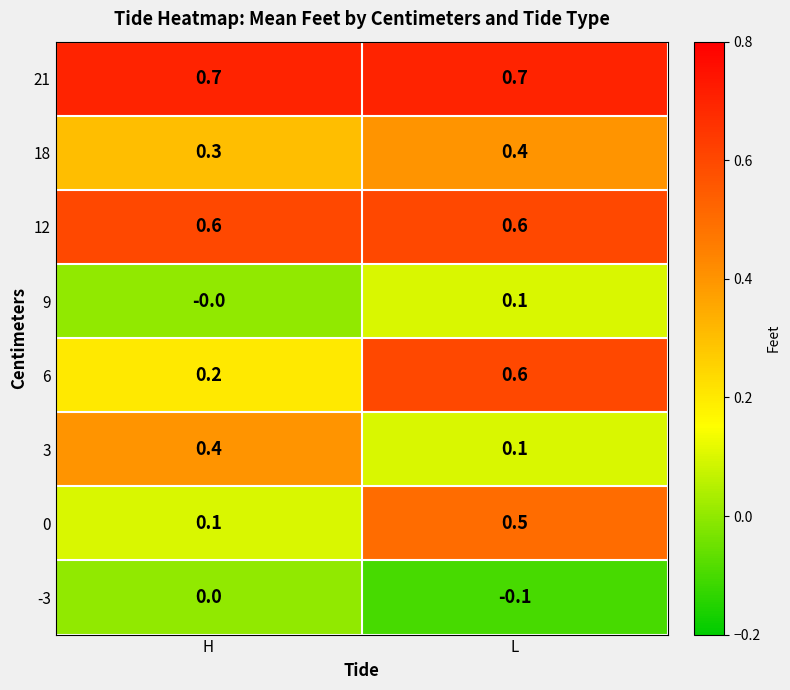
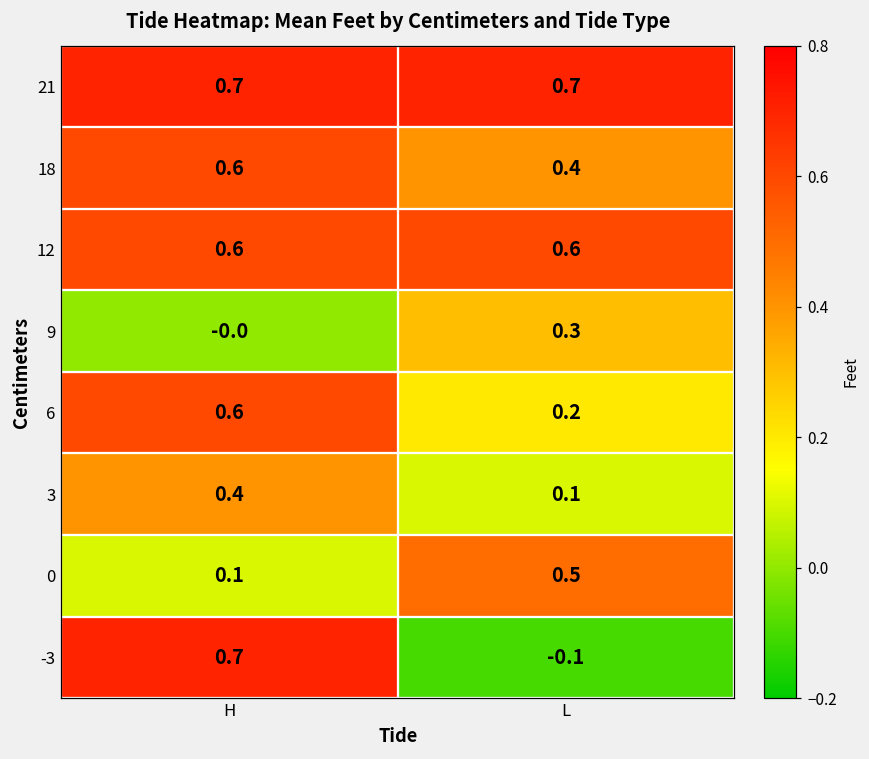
18, H: 0.3 -> 0.6
9, L: 0.1 -> 0.3
6, H: 0.2 -> 0.6
6, L: 0.6 -> 0.2
-3, H: 0.0 -> 0.7
